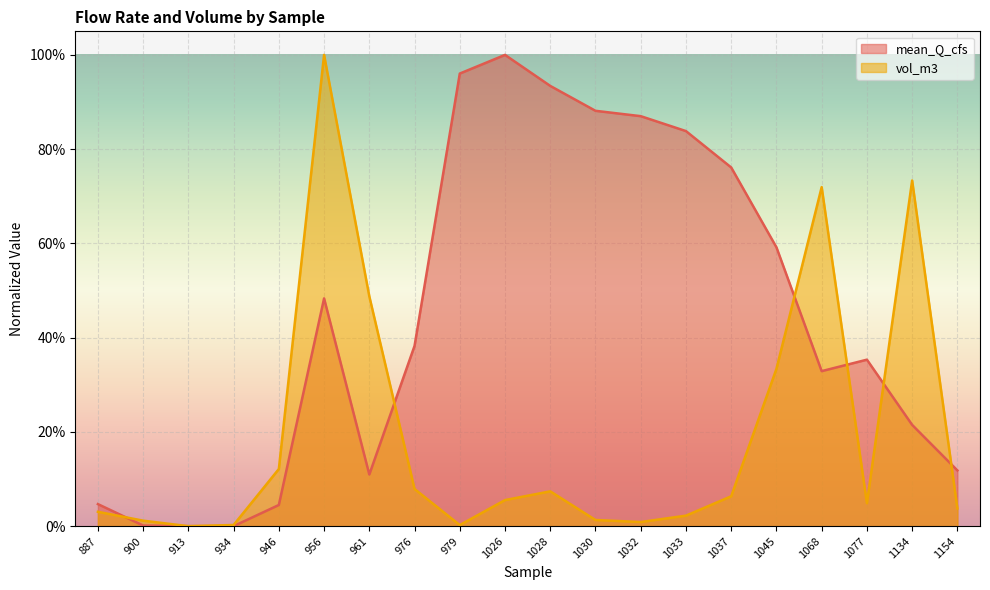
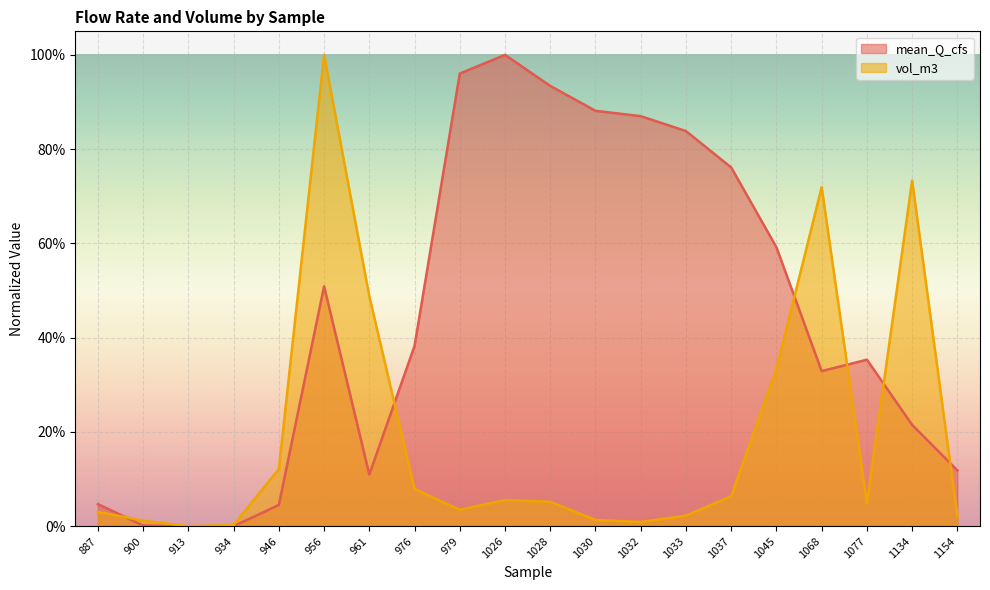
mean_Q_cfs, 956: 48% -> 51%
vol_m3, 979: 0% -> 3%
vol_m3, 1028: 7% -> 5%
vol_m3, 1154: 4% -> 2%
